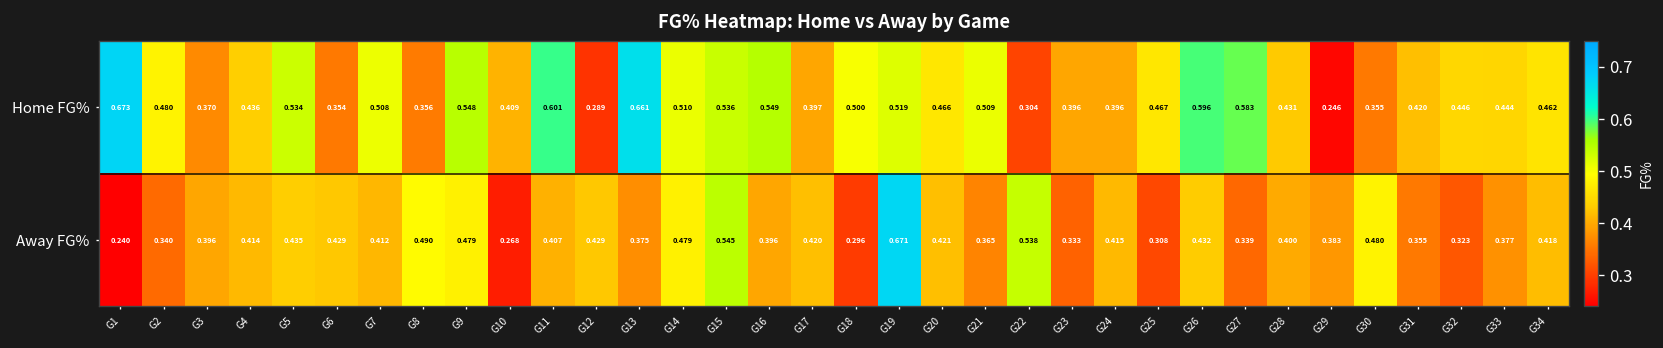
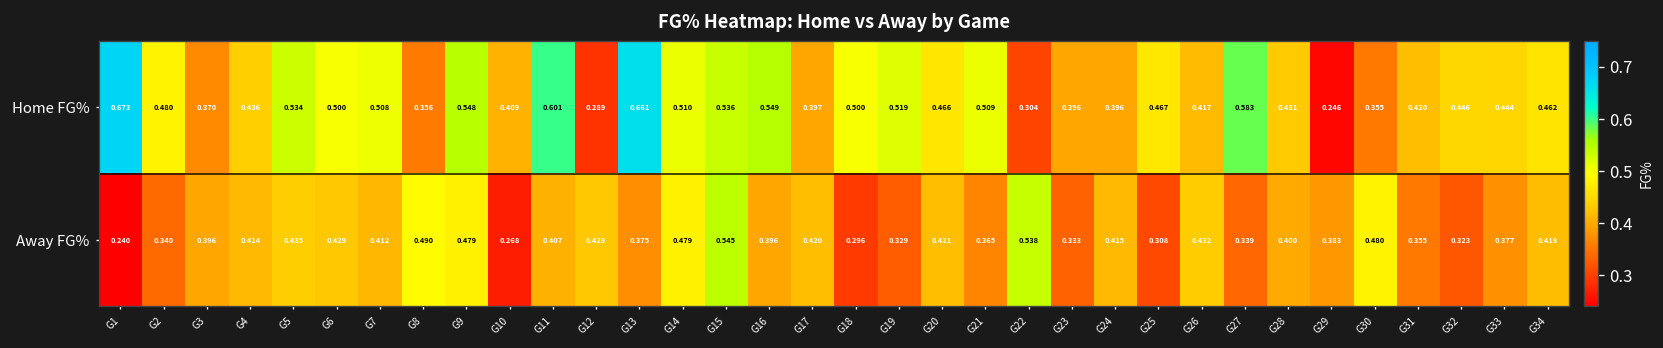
Home FG%, G6: 0.354 -> 0.500
Home FG%, G26: 0.596 -> 0.417
Away FG%, G19: 0.671 -> 0.329
